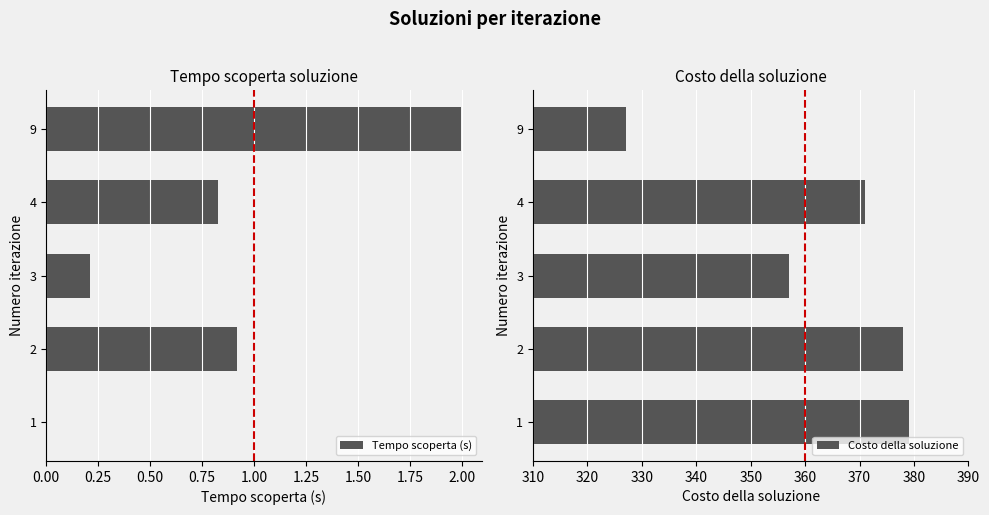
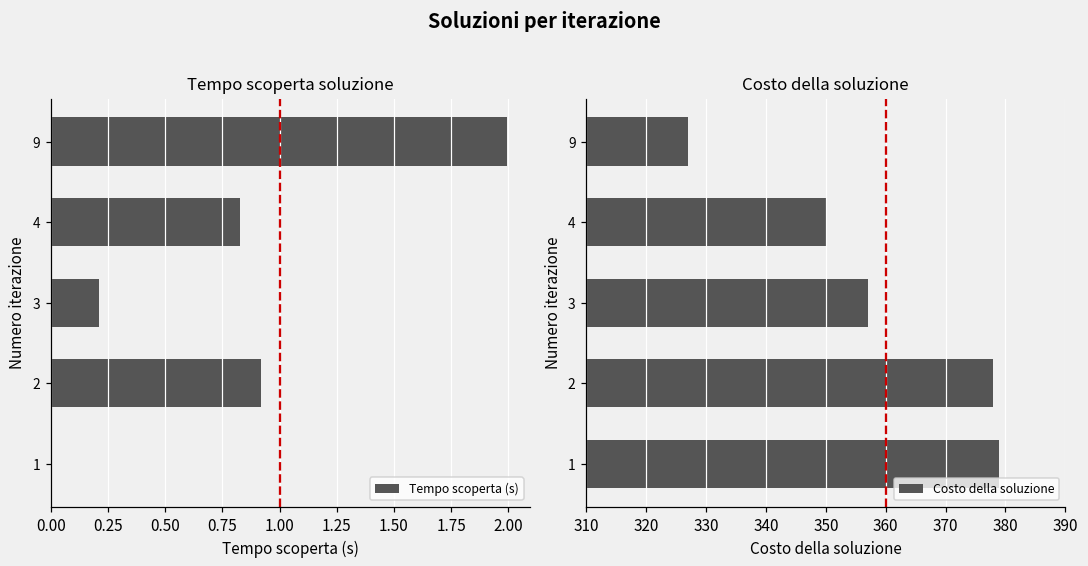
Costo della soluzione, 4: 371 -> 350
